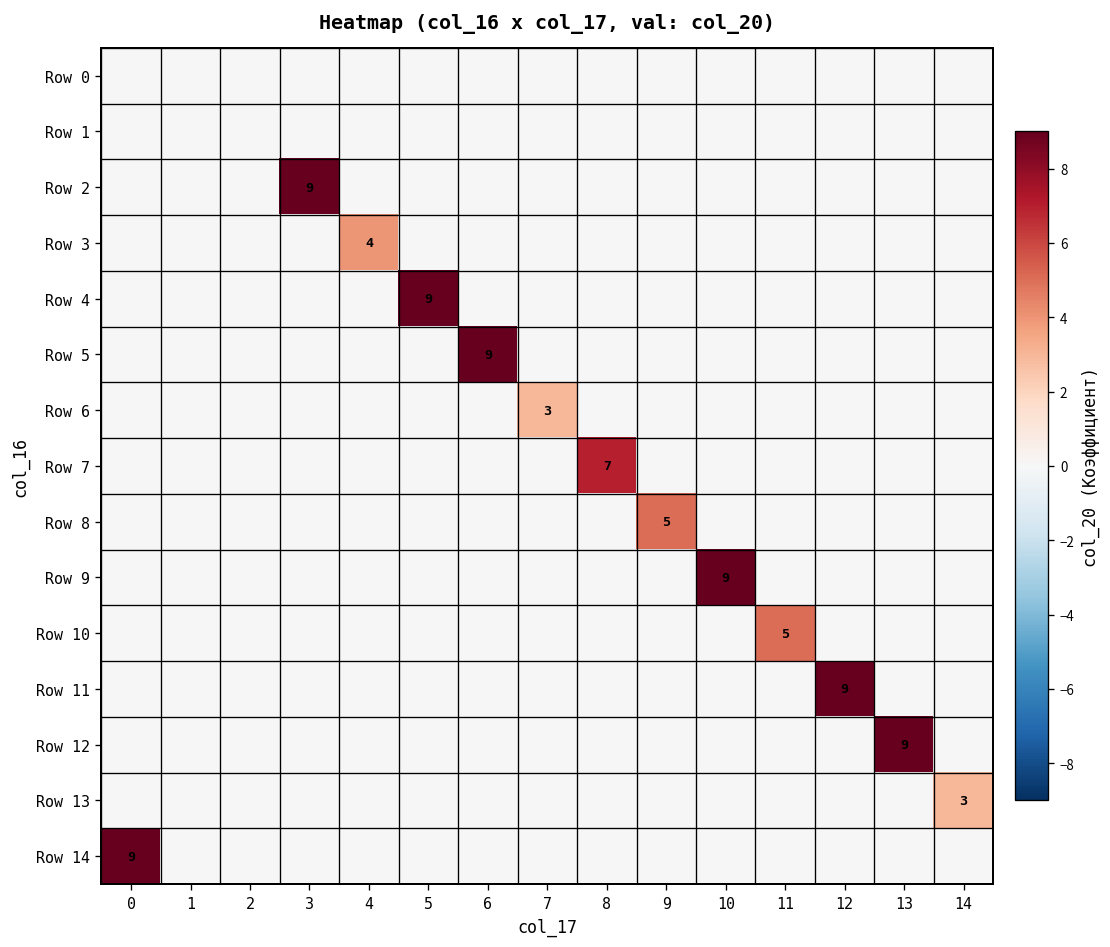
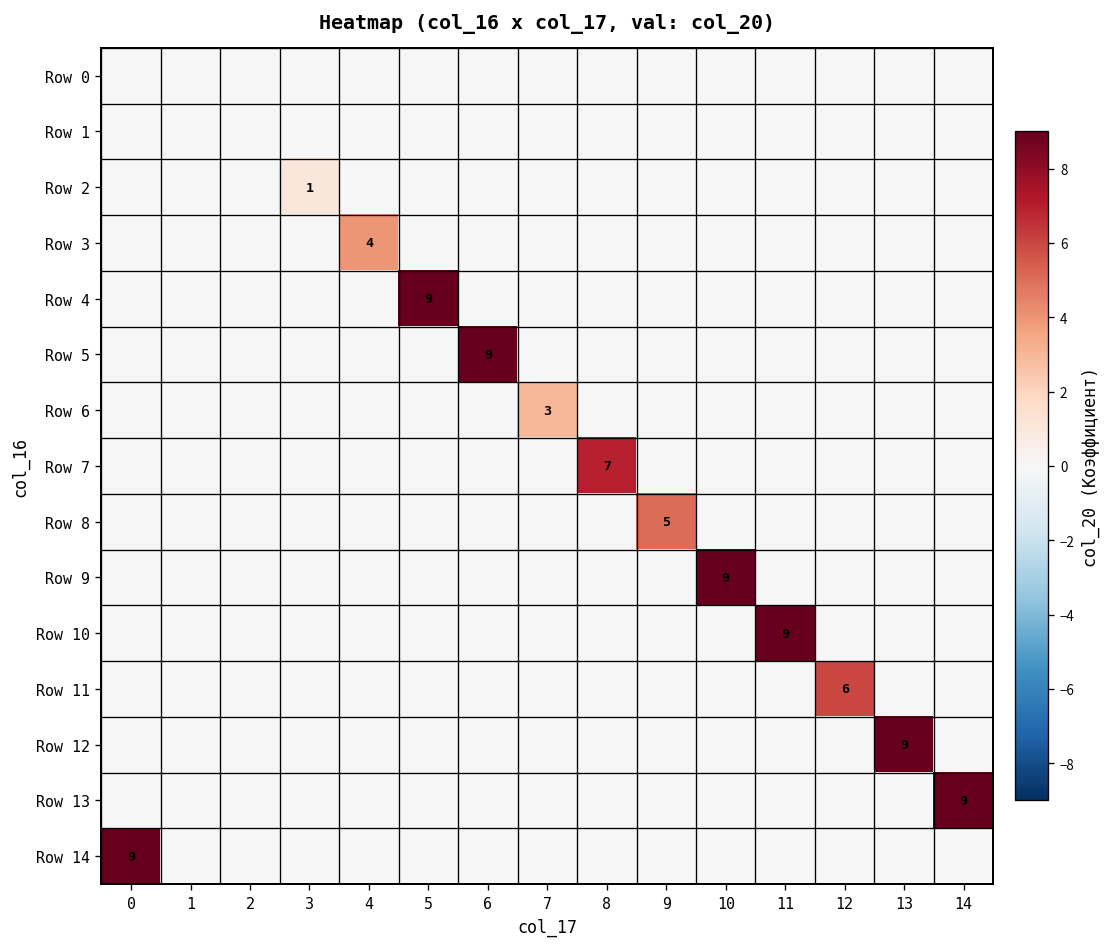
Row 2, 3: 9 -> 1
Row 10, 11: 5 -> 9
Row 11, 12: 9 -> 6
Row 13, 14: 3 -> 9
